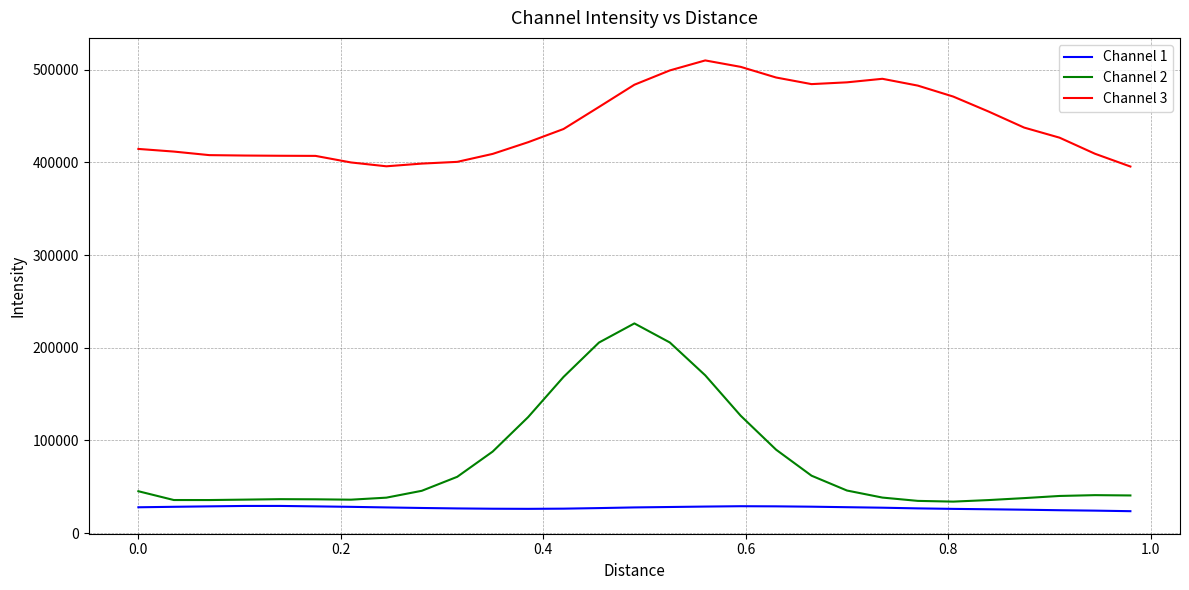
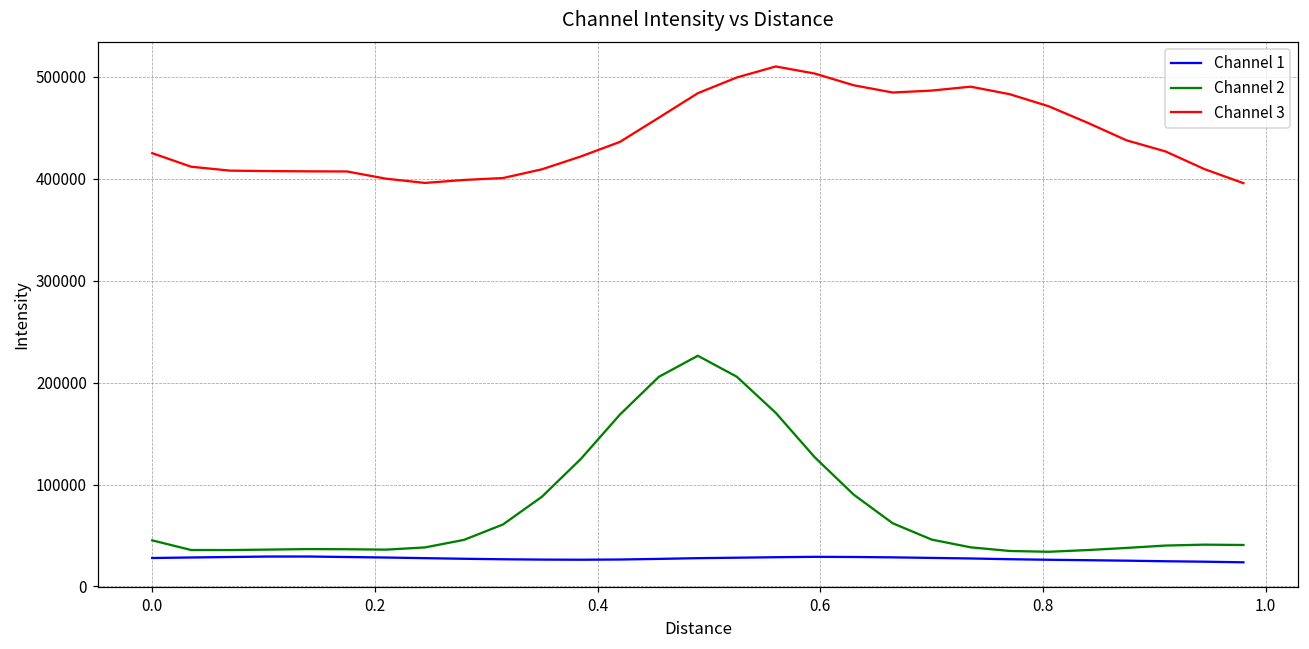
Channel 3, 0.0: 410000 -> 420000
